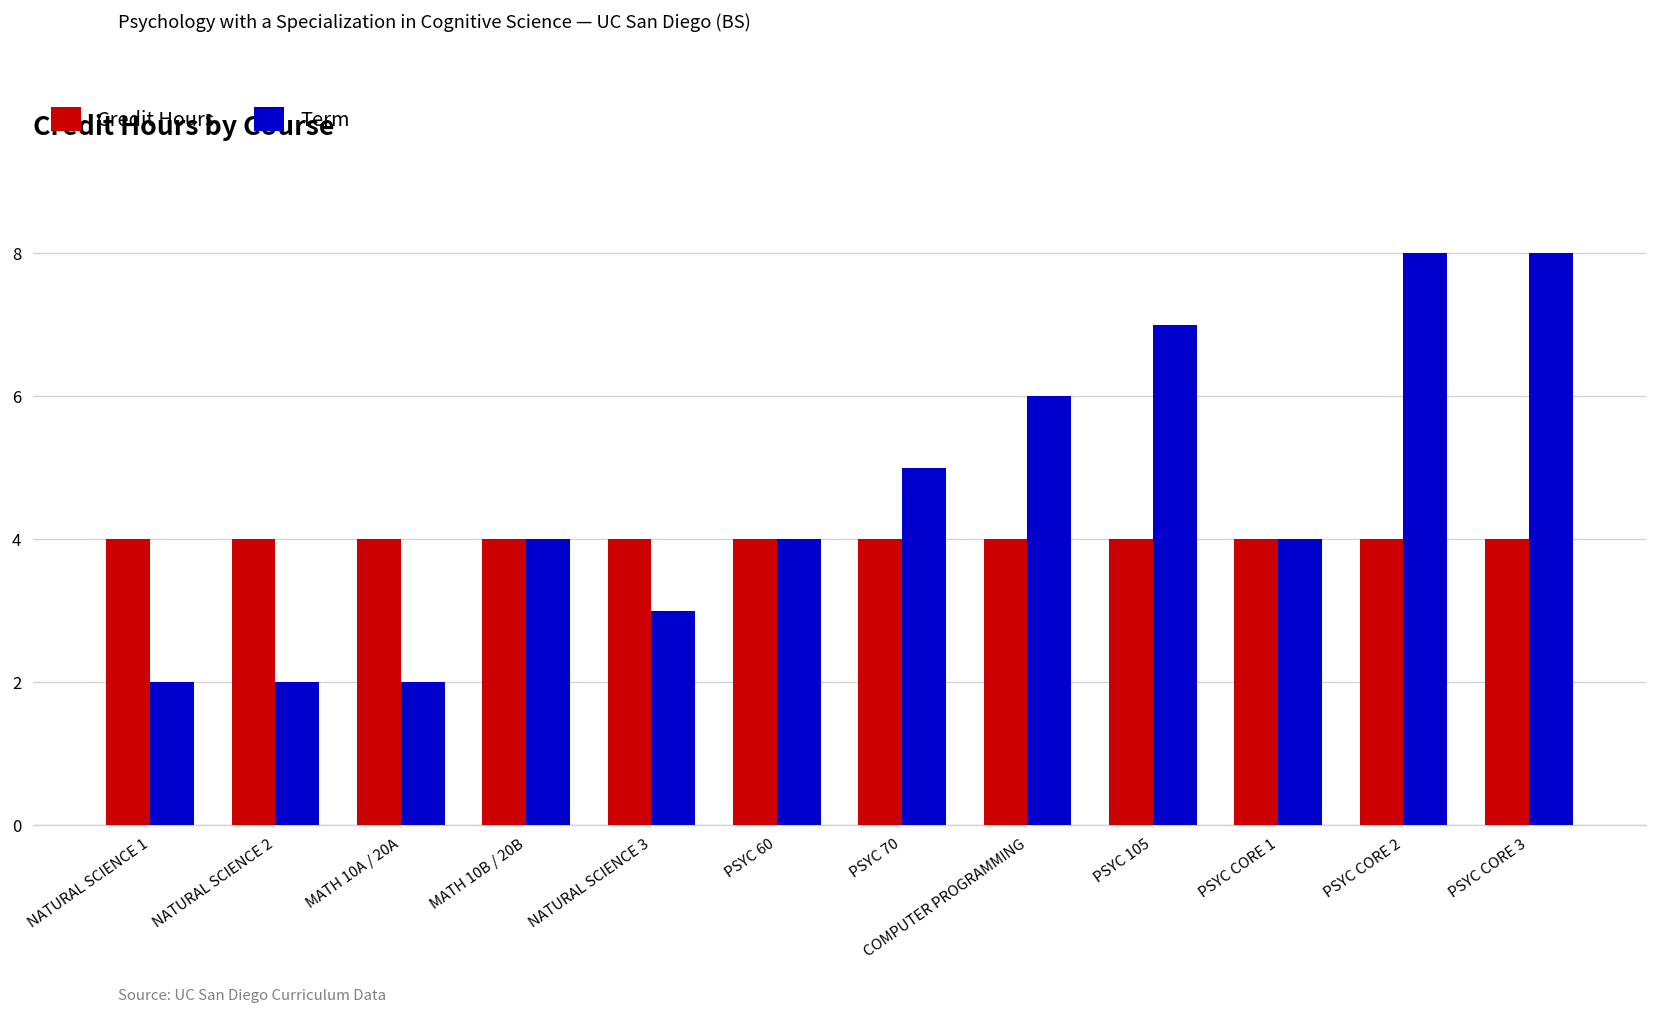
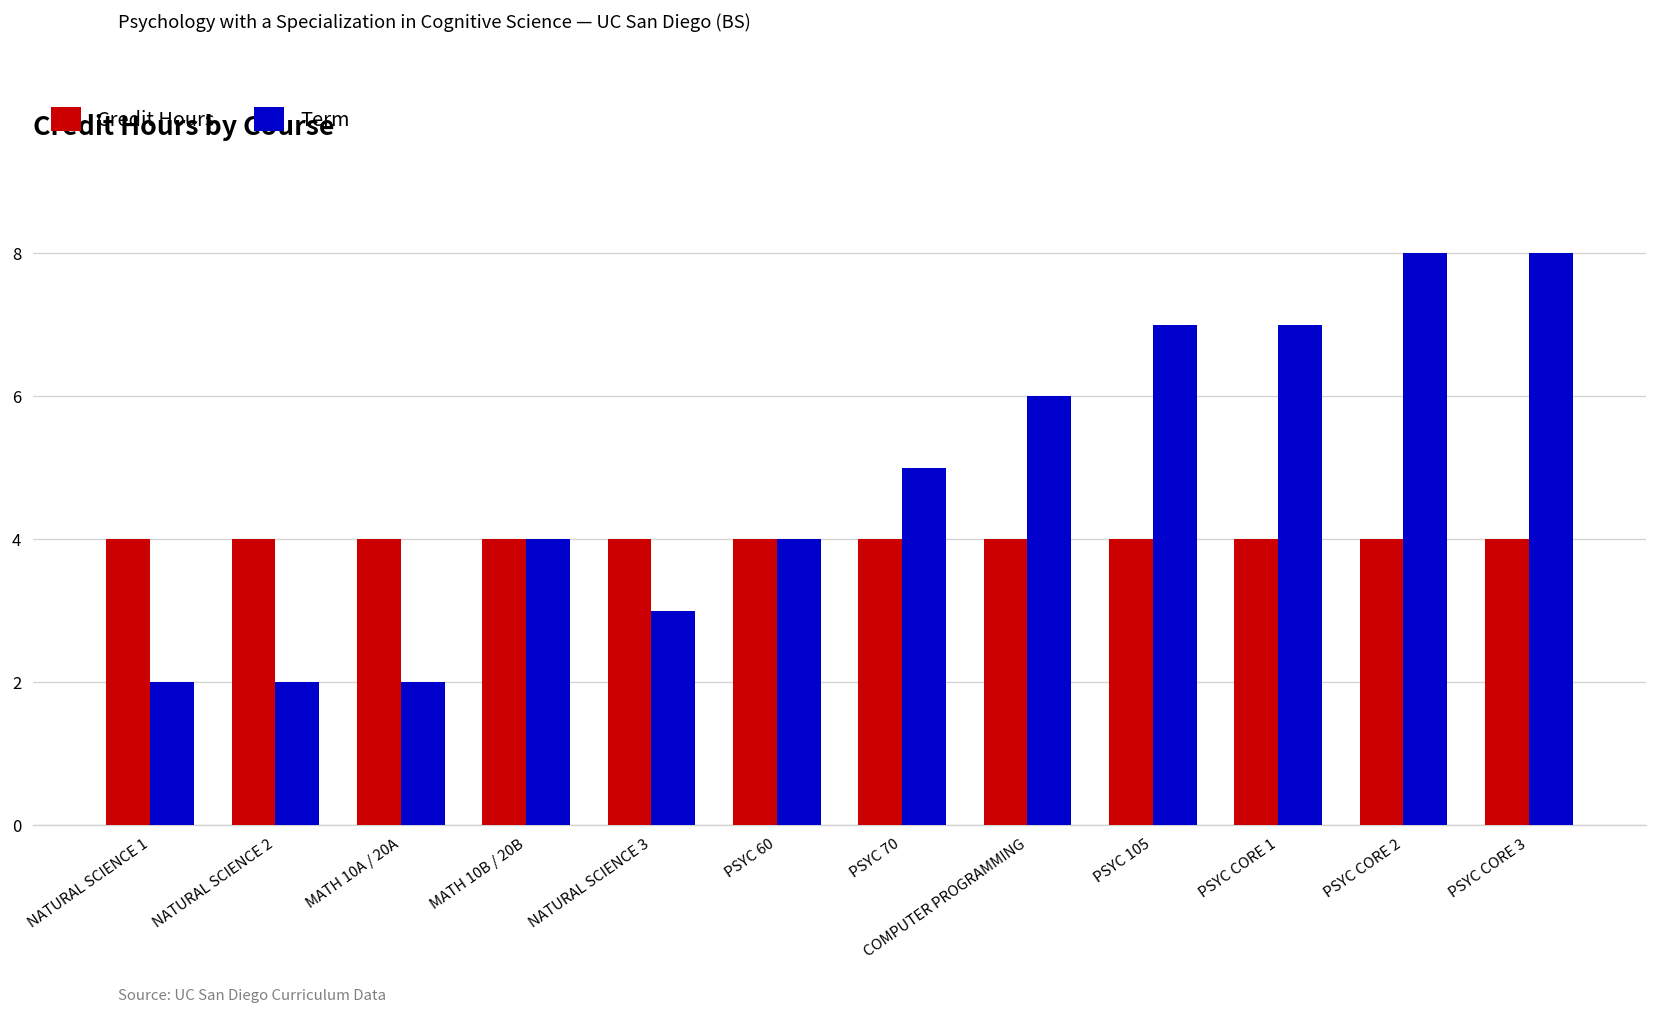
Term, PSYC CORE 1: 4 -> 7
